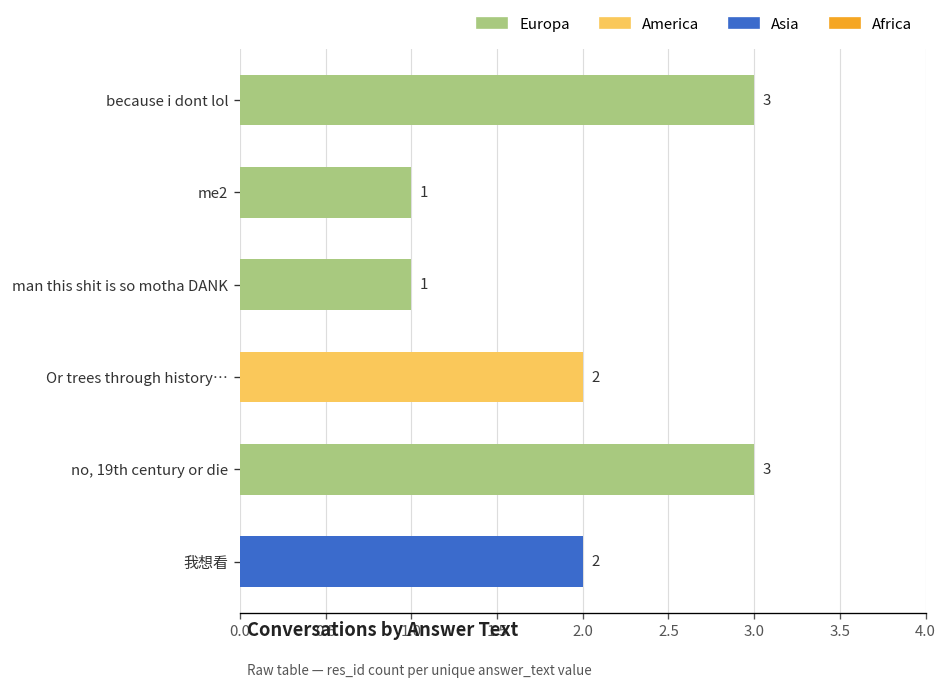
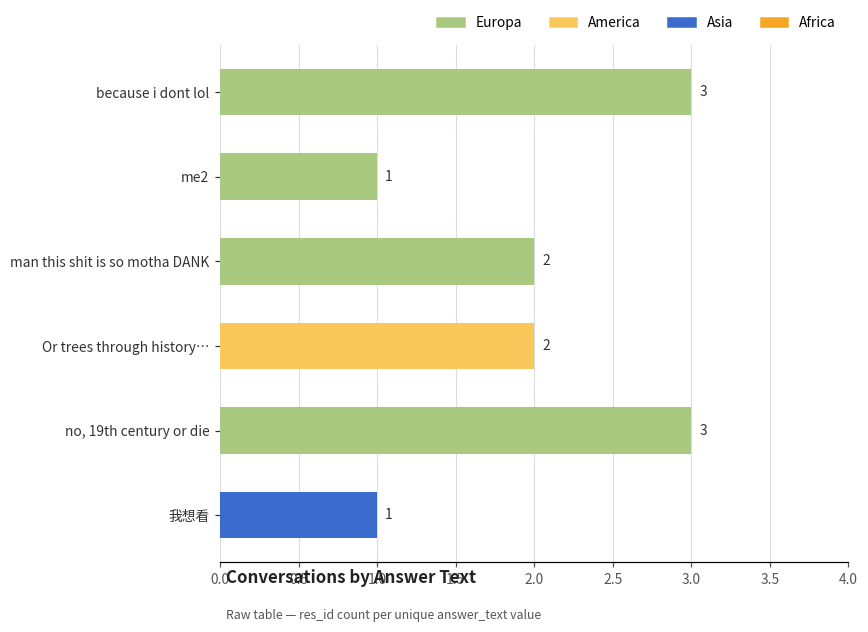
man this shit is so motha DANK: 1 -> 2
我想看: 2 -> 1
